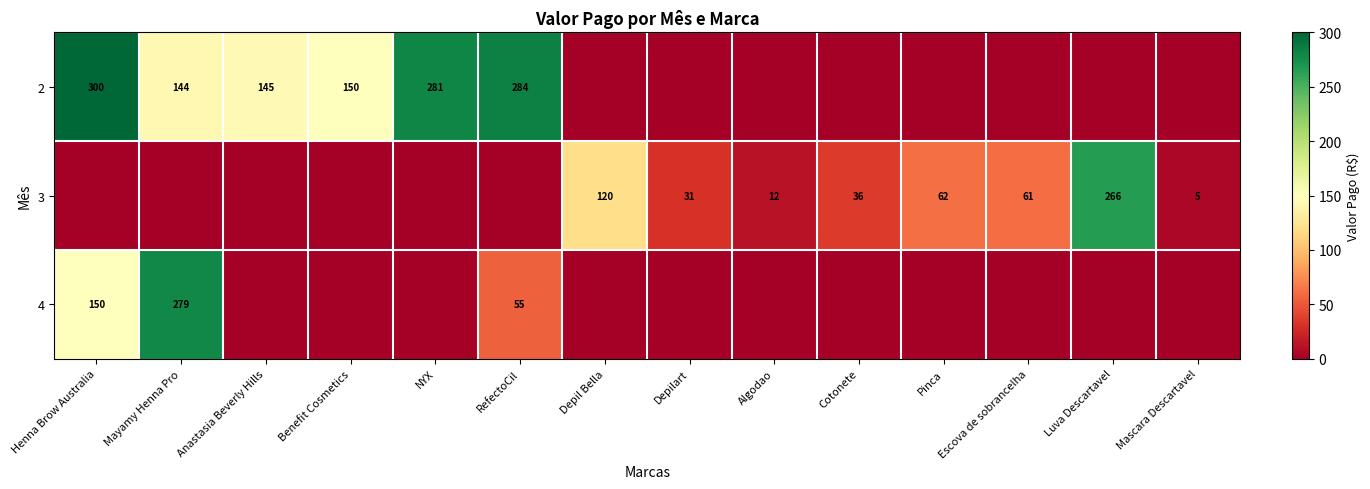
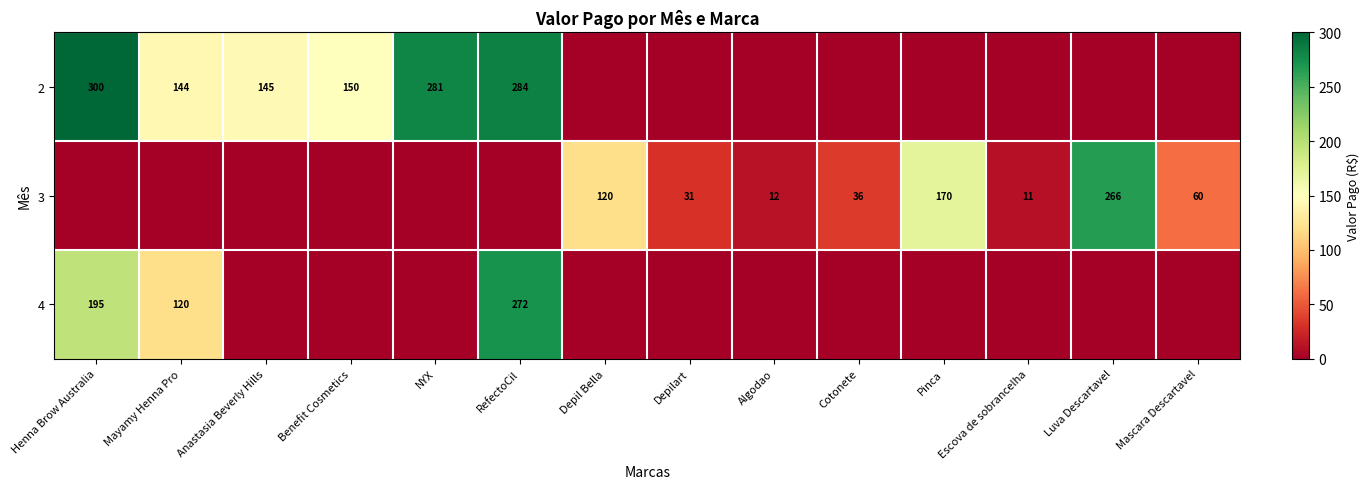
3, Pinca: 62 -> 170
3, Escova de sobrancelha: 61 -> 11
3, Mascara Descartavel: 5 -> 60
4, Henna Brow Australia: 150 -> 195
4, Mayamy Henna Pro: 279 -> 120
4, RefectoCil: 55 -> 272
